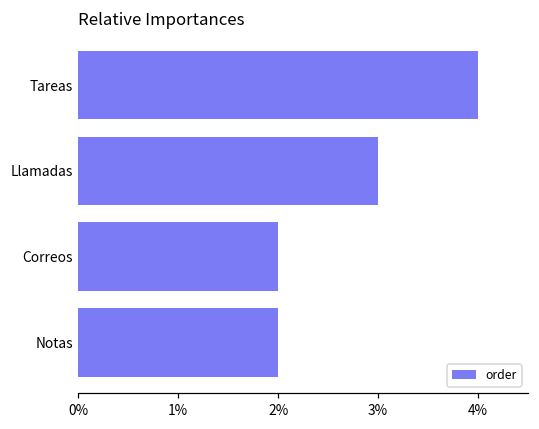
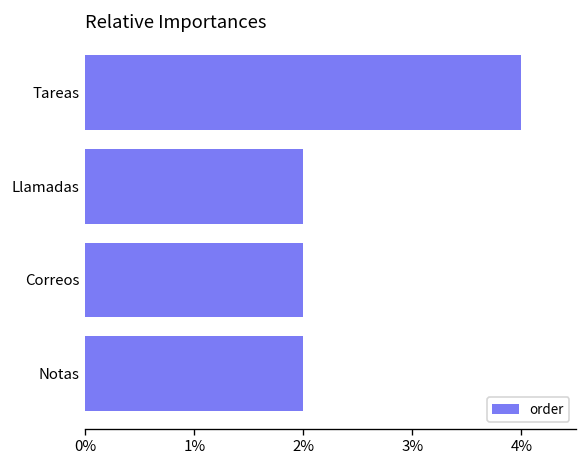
Llamadas: 3% -> 2%
